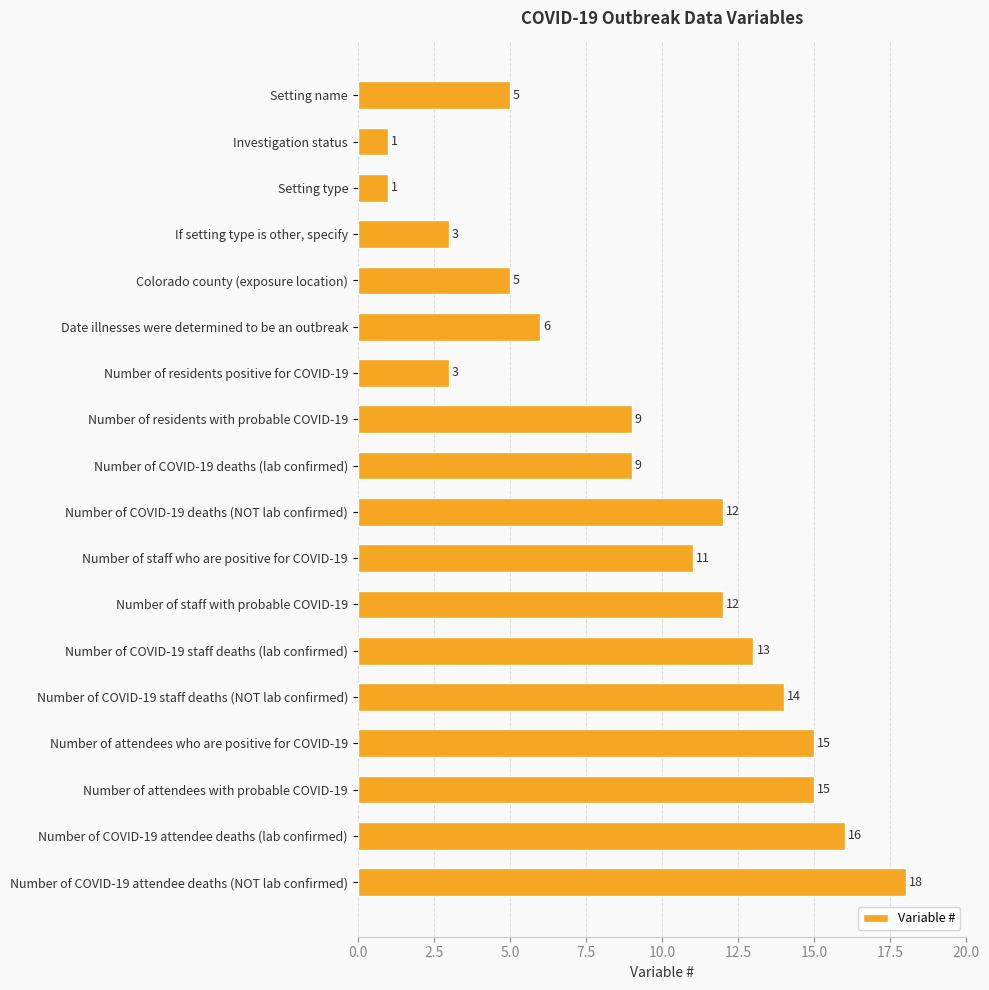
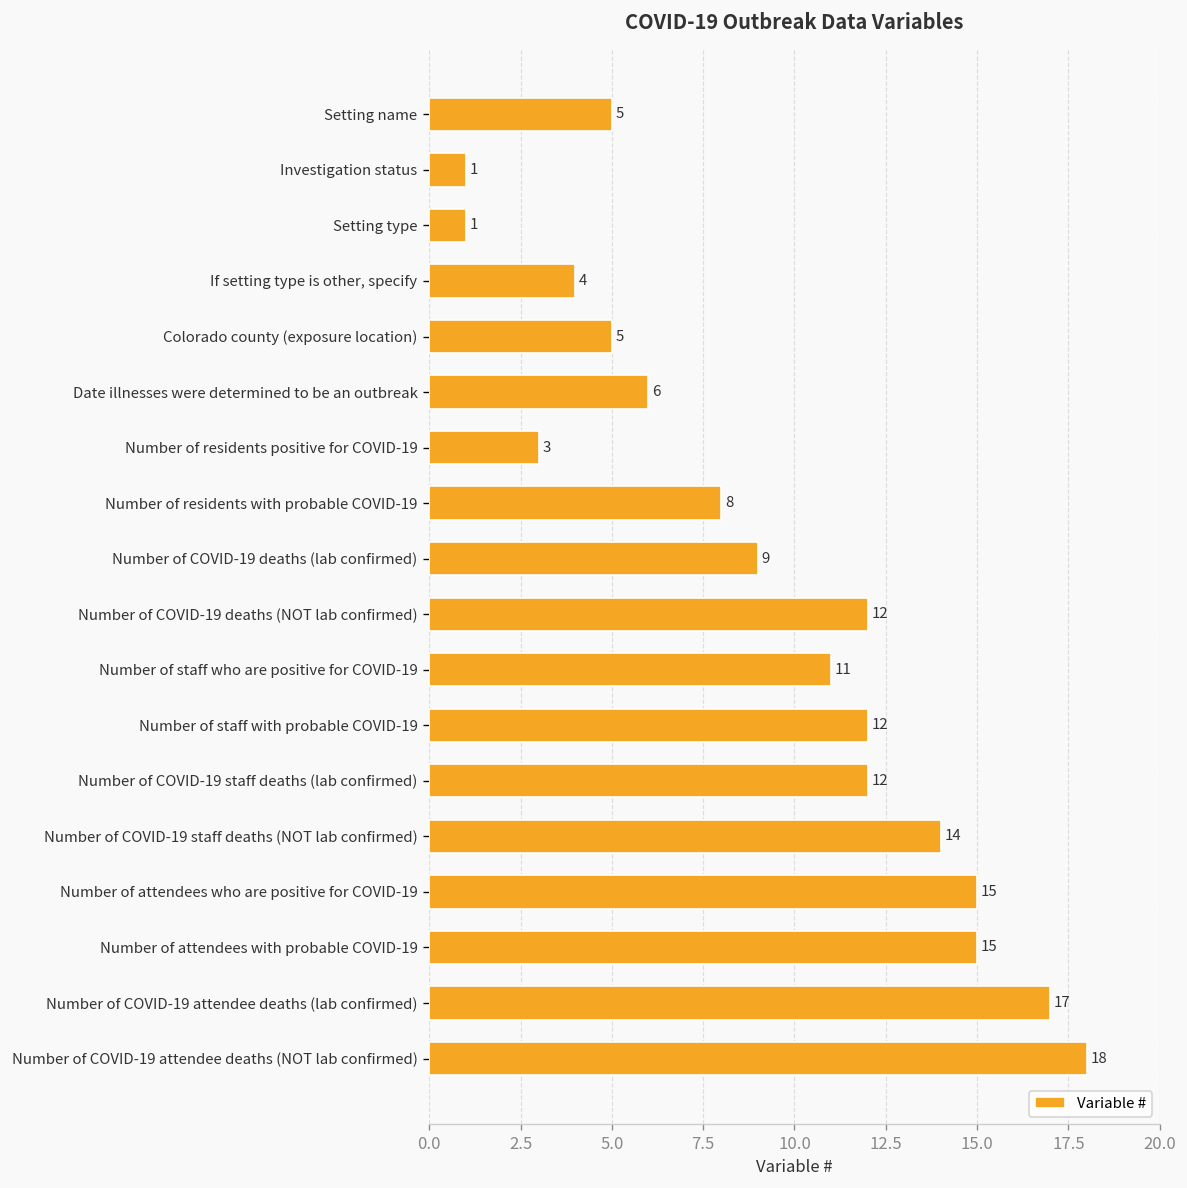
If setting type is other, specify: 3 -> 4
Number of residents with probable COVID-19: 9 -> 8
Number of COVID-19 staff deaths (lab confirmed): 13 -> 12
Number of COVID-19 attendee deaths (lab confirmed): 16 -> 17
